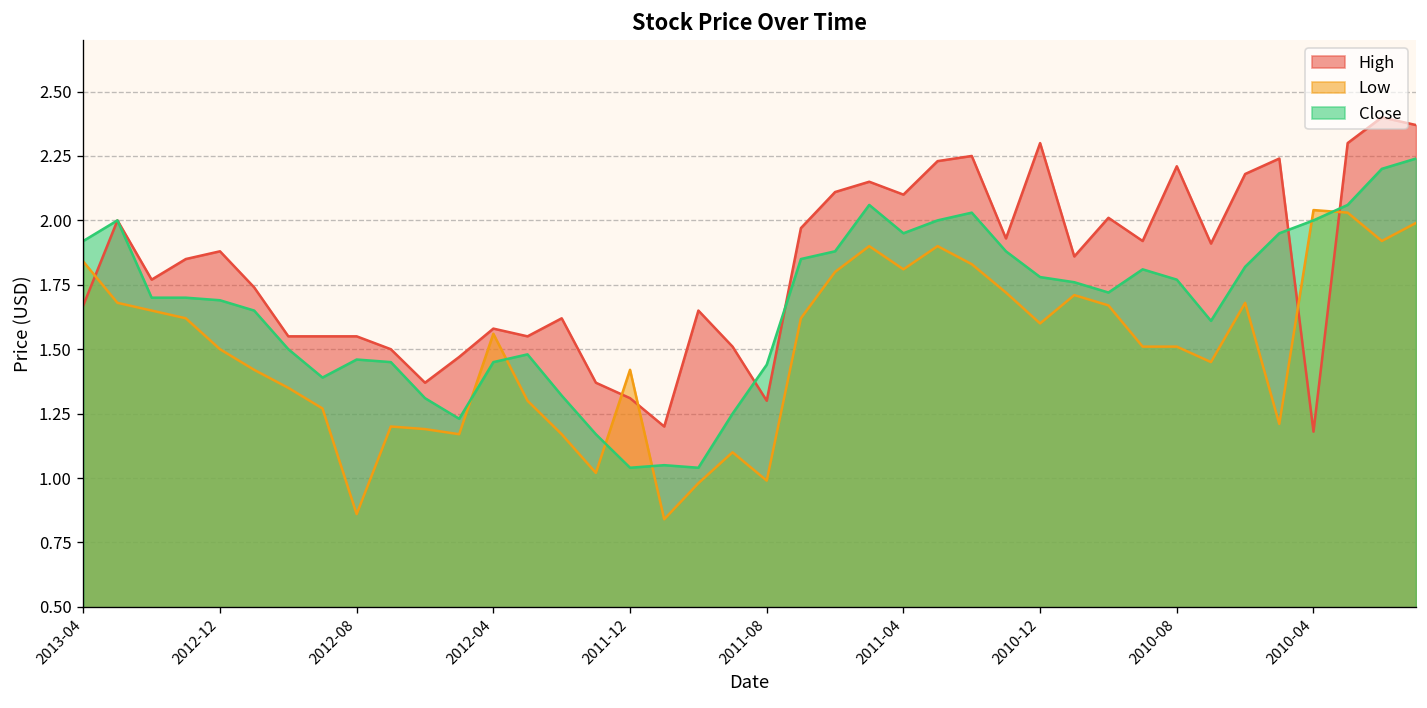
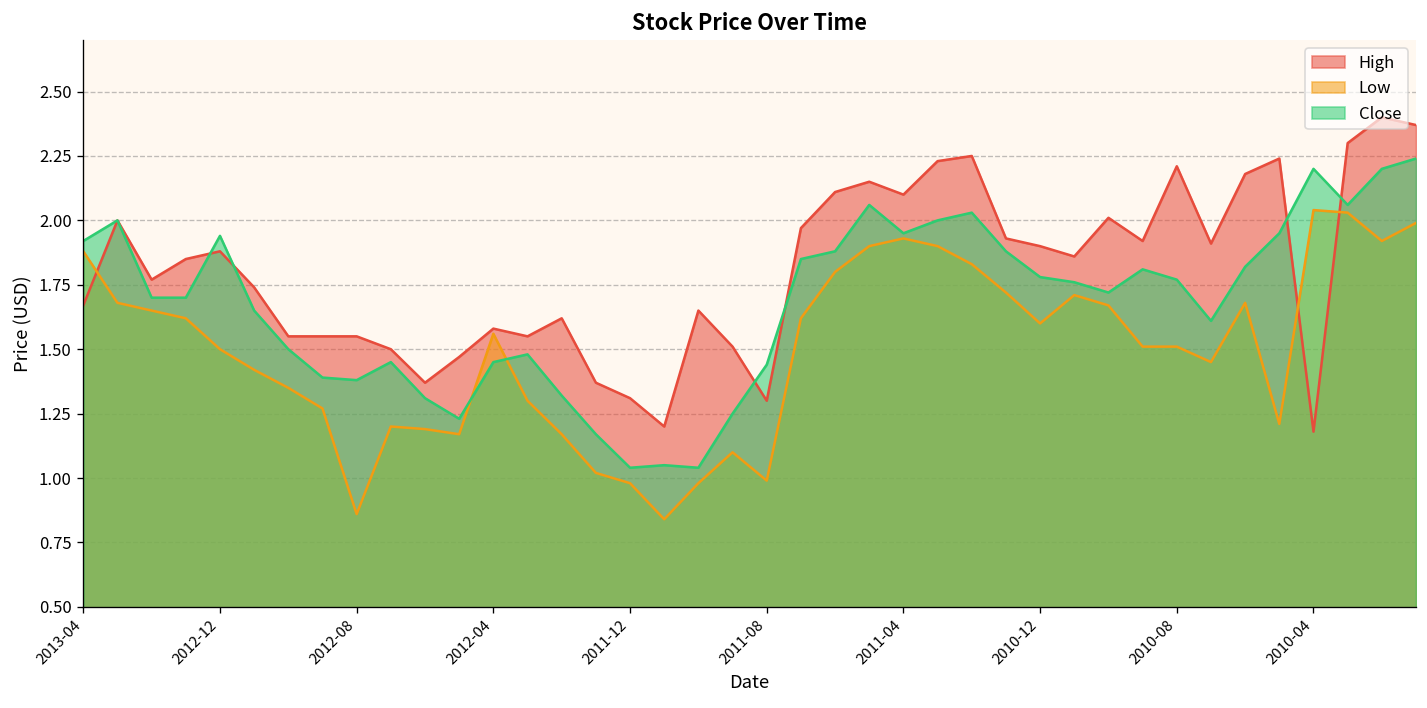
Low, 2013-04: 1.84 -> 1.88
Close, 2012-12: 1.69 -> 1.94
Close, 2012-08: 1.46 -> 1.38
Low, 2011-12: 1.42 -> 0.98
Low, 2011-04: 1.81 -> 1.93
High, 2010-12: 2.3 -> 1.9
Close, 2010-04: 2.0 -> 2.2
